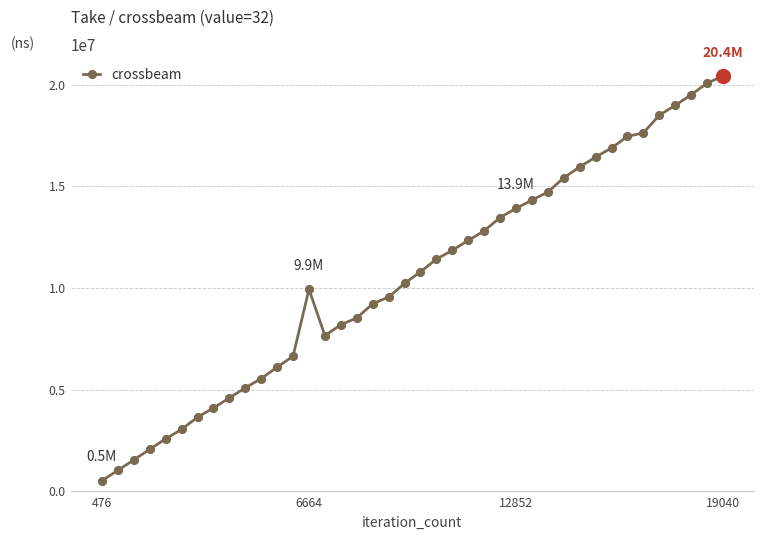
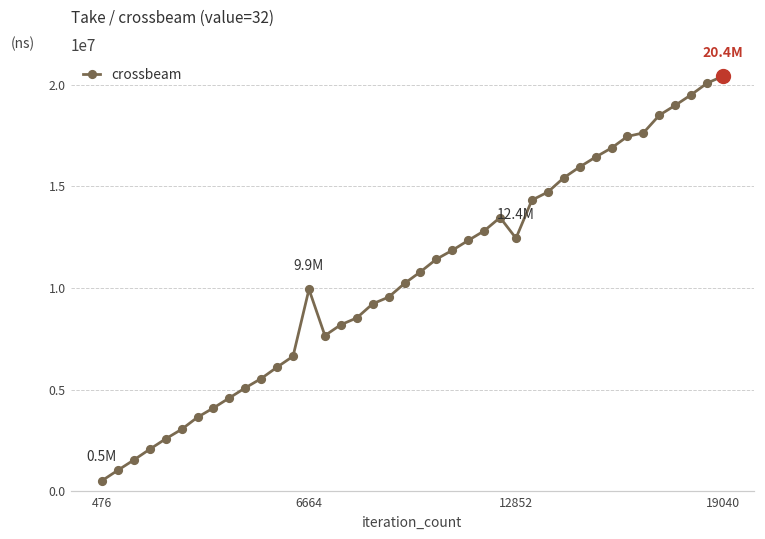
crossbeam, 12852: 13.9M -> 12.4M
